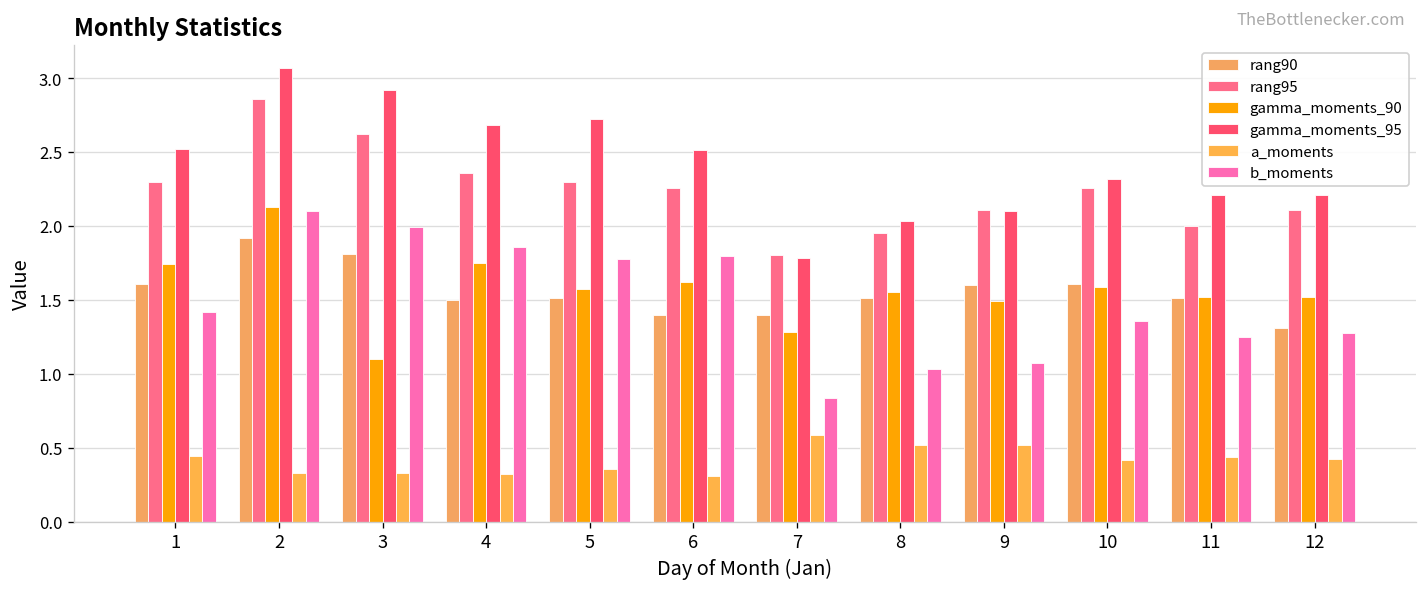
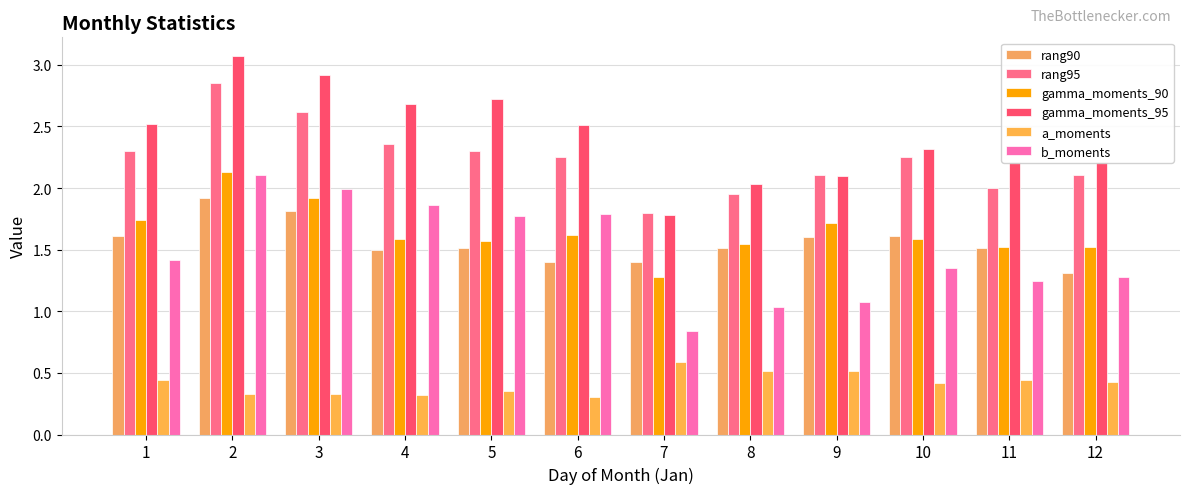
gamma_moments_90, 3: 1.10 -> 1.92
gamma_moments_90, 4: 1.75 -> 1.59
gamma_moments_90, 9: 1.49 -> 1.72
